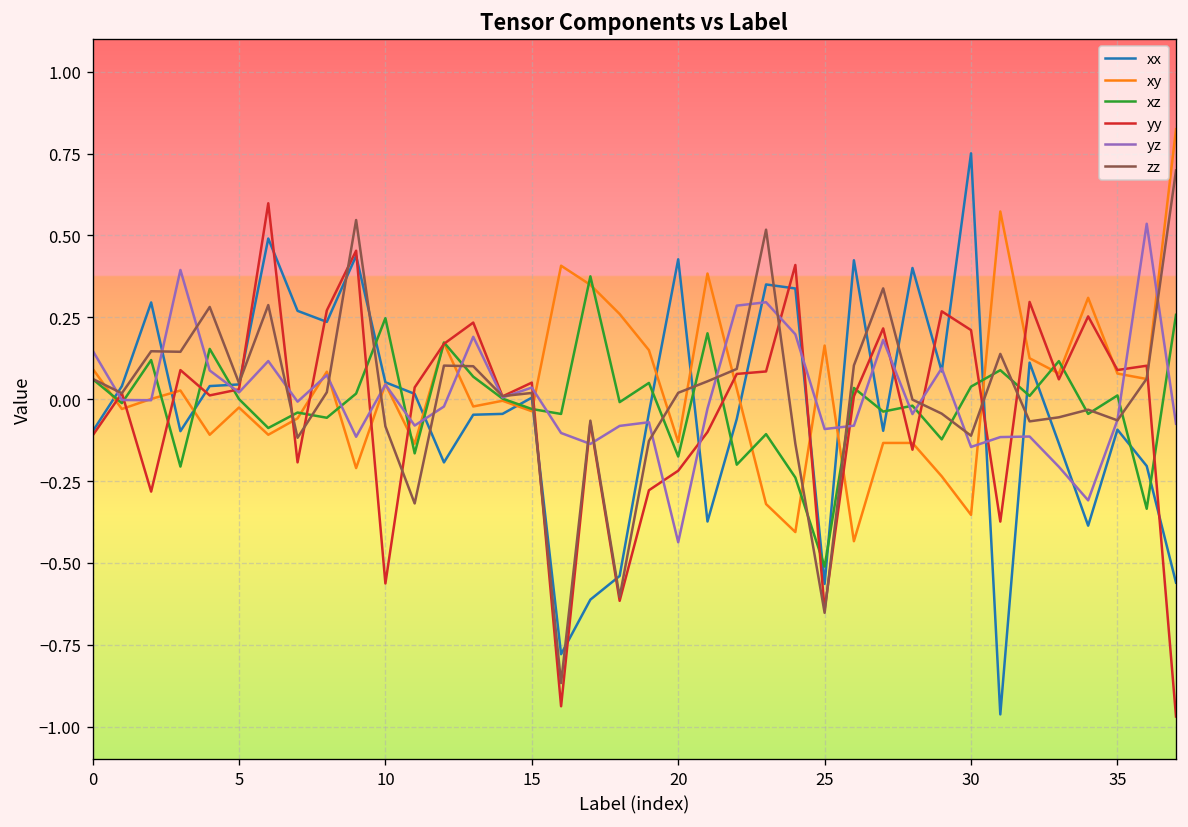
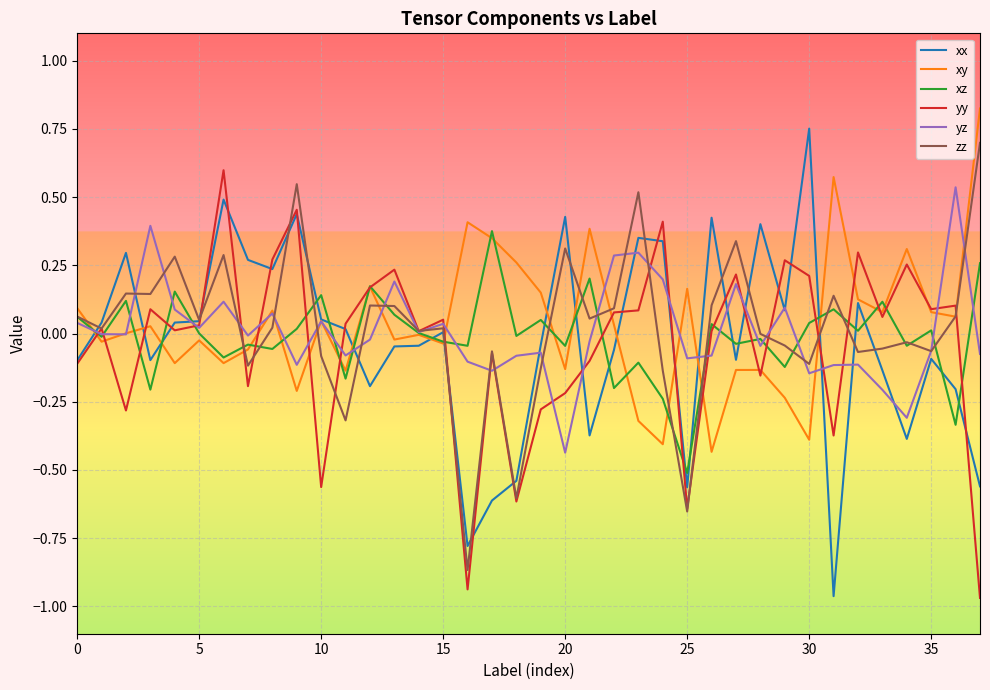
yz, 0: 0.15 -> 0.04
xz, 10: 0.25 -> 0.14
xz, 20: -0.18 -> -0.05
zz, 20: 0.02 -> 0.31
xy, 30: -0.35 -> -0.39
